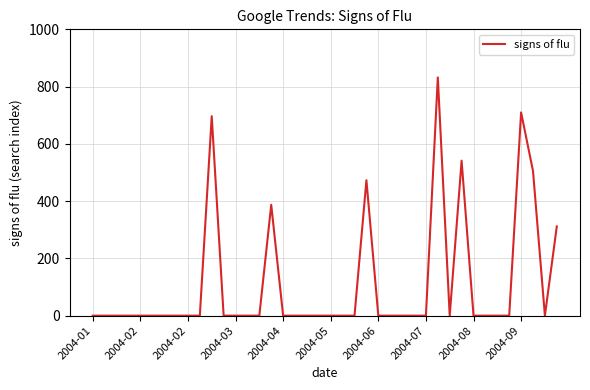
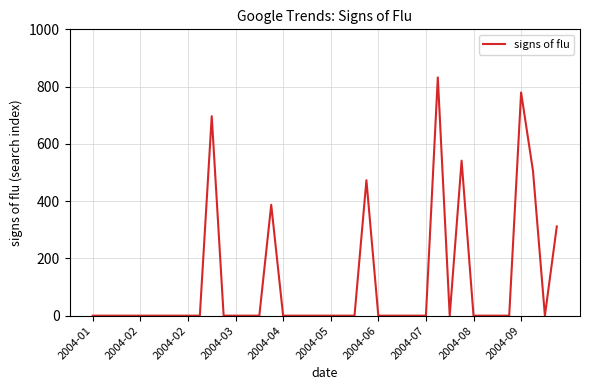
2004-09: 710 -> 780
